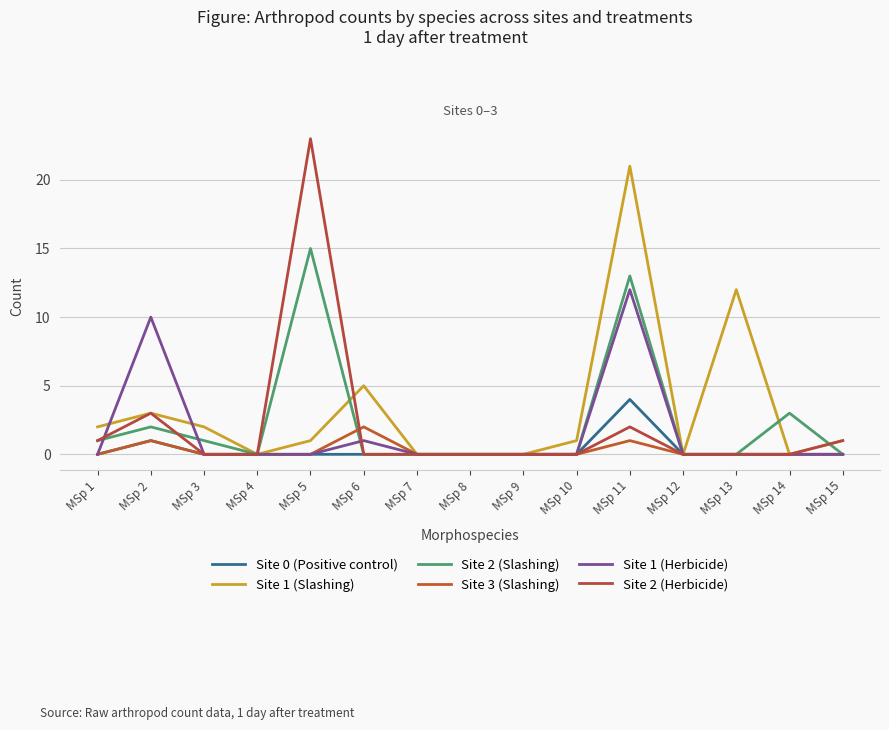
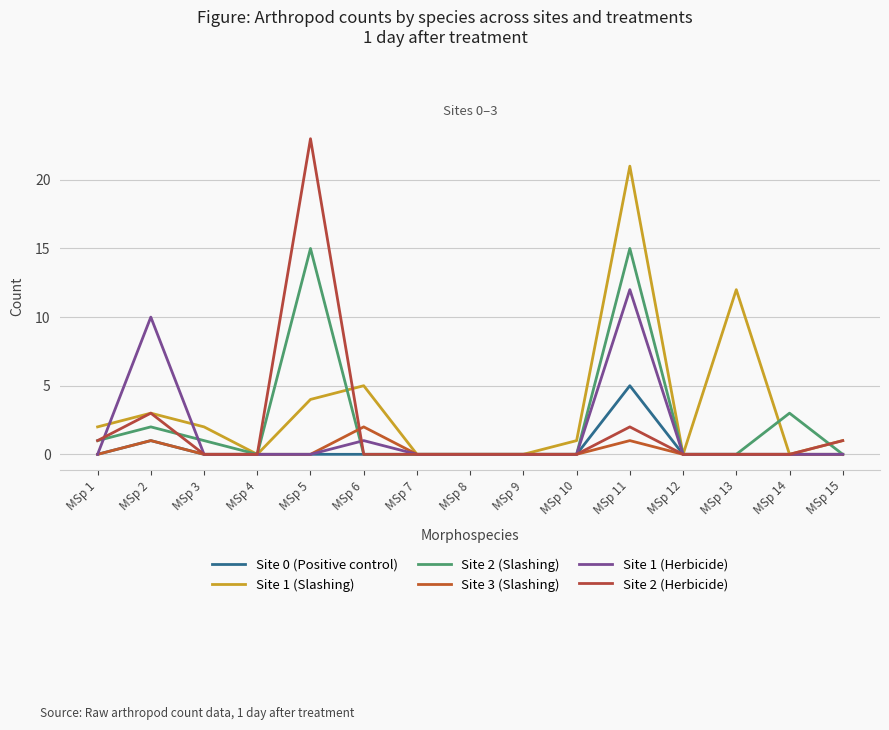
Site 1 (Slashing), MSp 5: 1 -> 4
Site 0 (Positive control), MSp 11: 4 -> 5
Site 2 (Slashing), MSp 11: 13 -> 15
